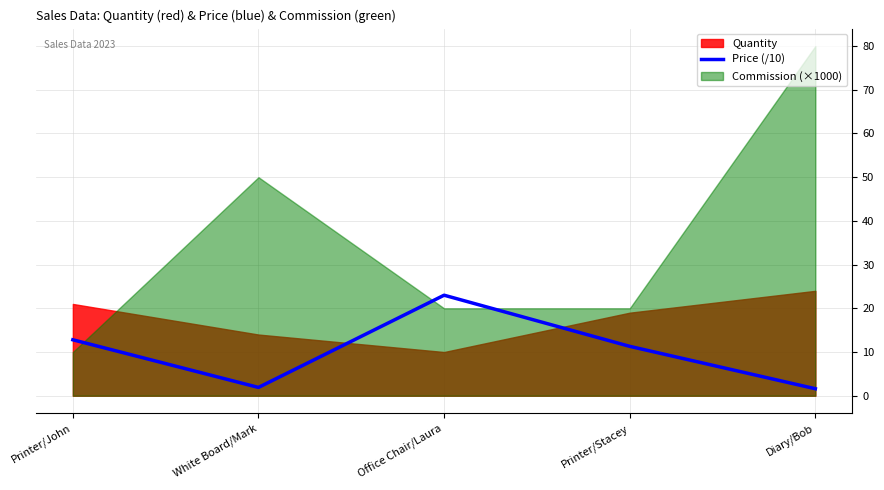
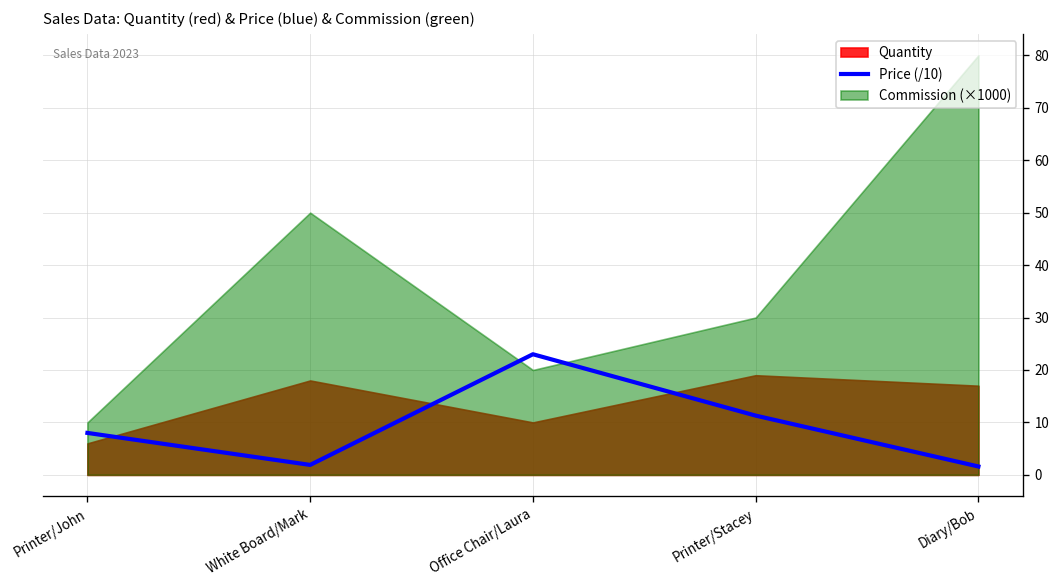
Price (/10), Printer/John: 13 -> 8
Quantity, Printer/John: 21 -> 6
Quantity, White Board/Mark: 14 -> 18
Commission (×1000), Printer/Stacey: 20 -> 30
Quantity, Diary/Bob: 24 -> 17
